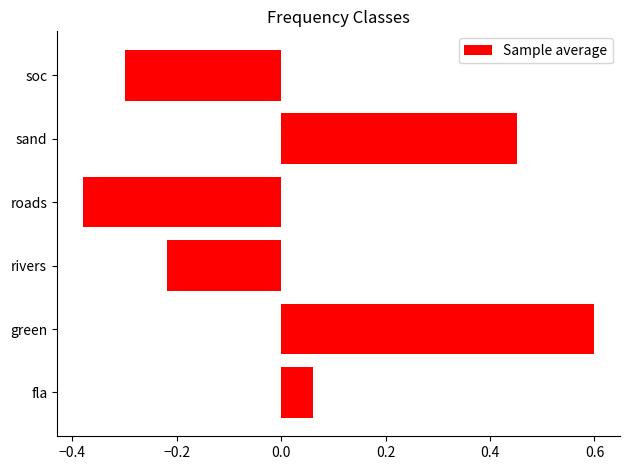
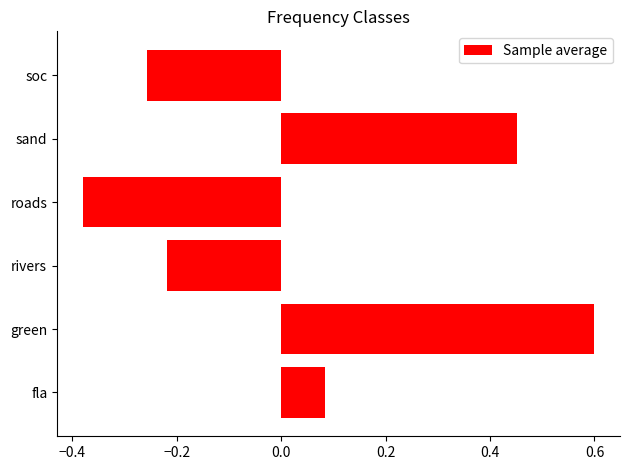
soc: -0.30 -> -0.26
fla: 0.06 -> 0.08
